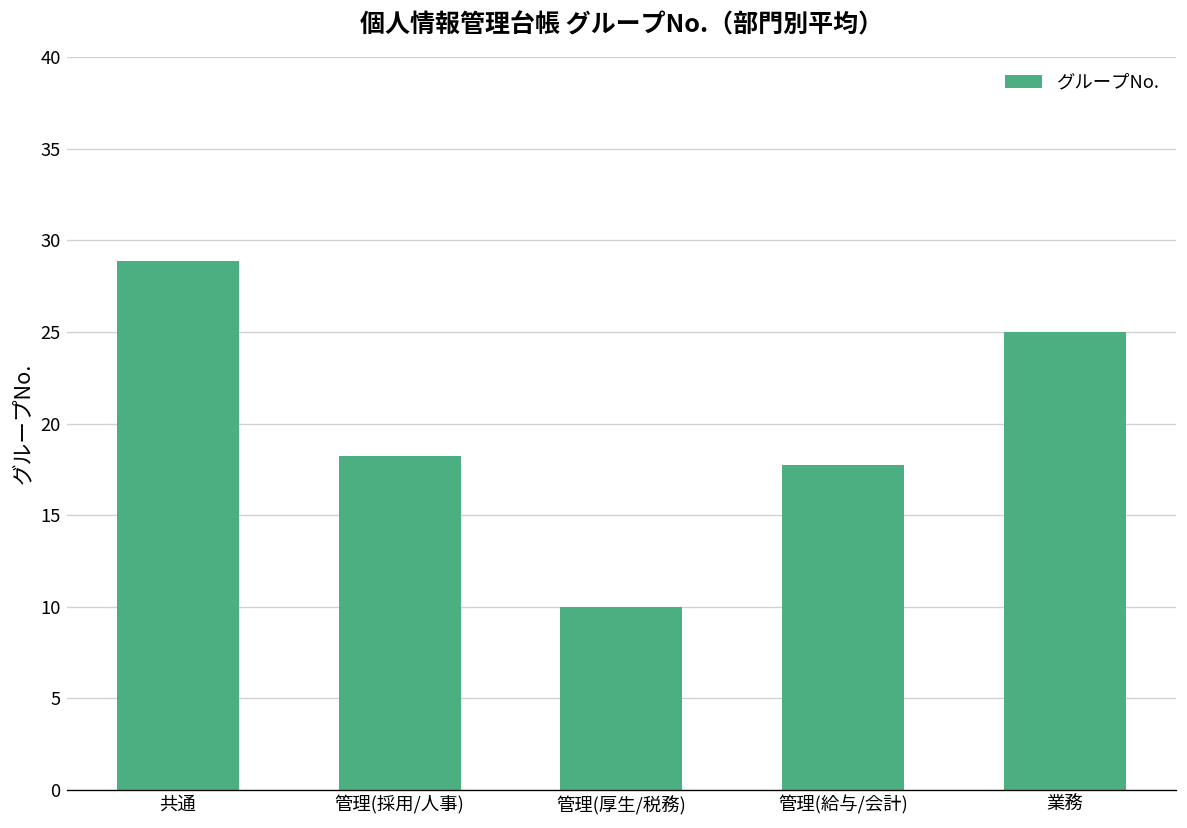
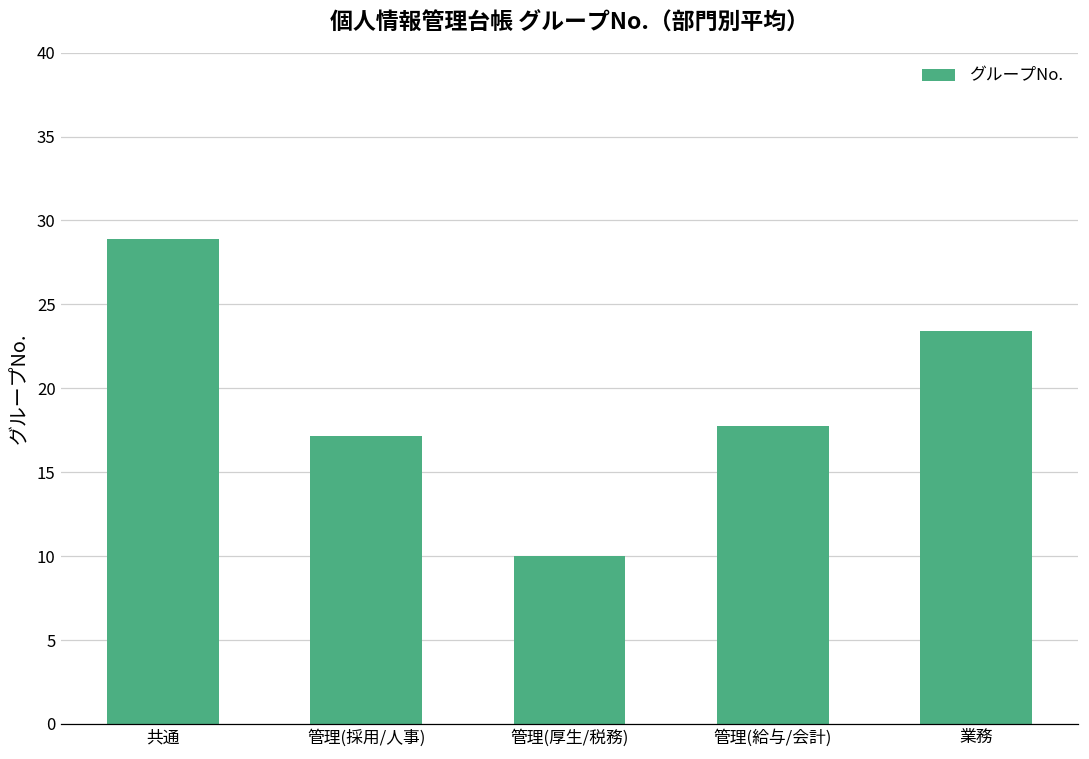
管理(採用/人事): 18.3 -> 17.1
業務: 25.0 -> 23.4
